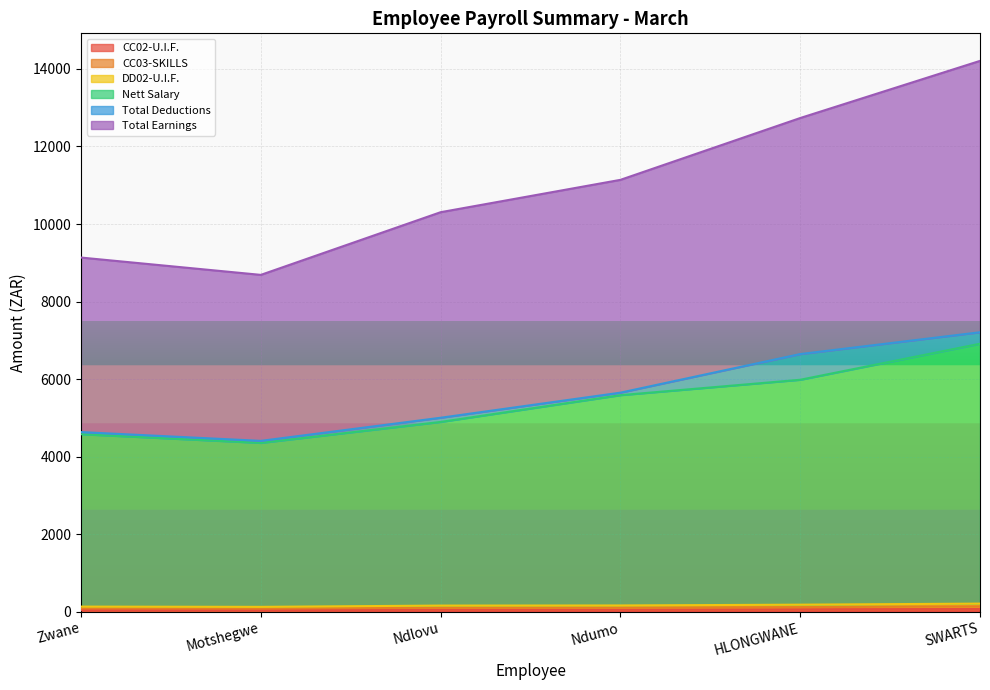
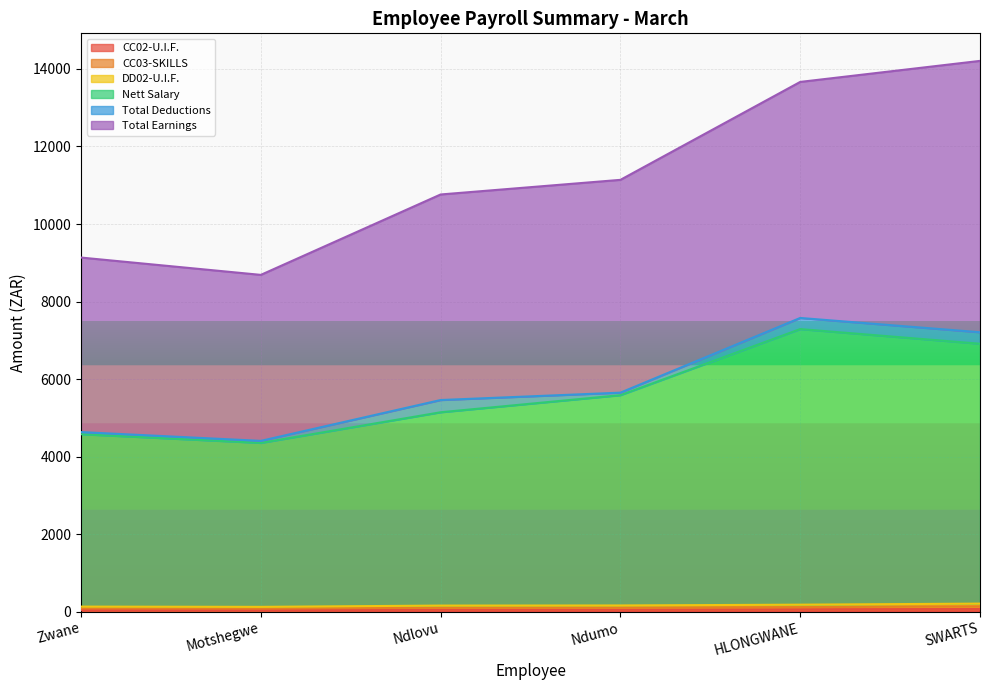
Nett Salary, Ndlovu: 4700 -> 5000
Total Deductions, Ndlovu: 100 -> 300
Nett Salary, HLONGWANE: 5800 -> 7100
Total Deductions, HLONGWANE: 700 -> 300
